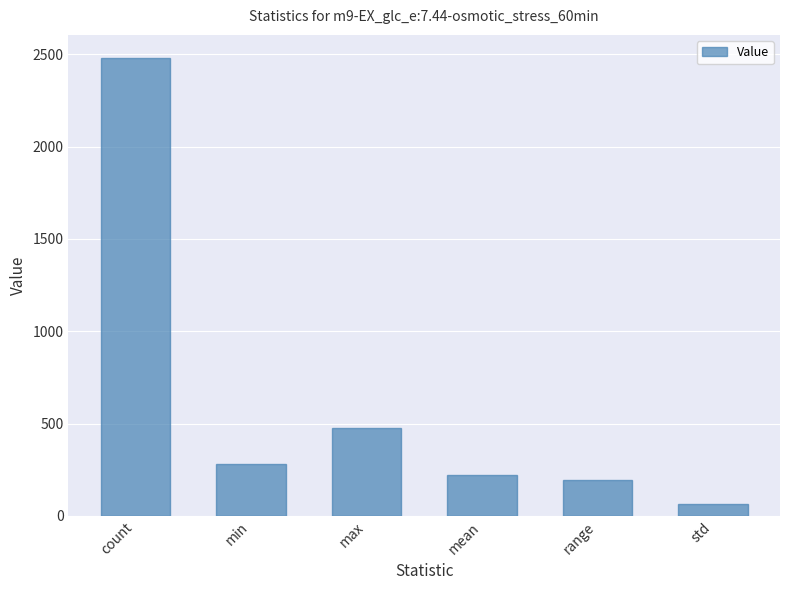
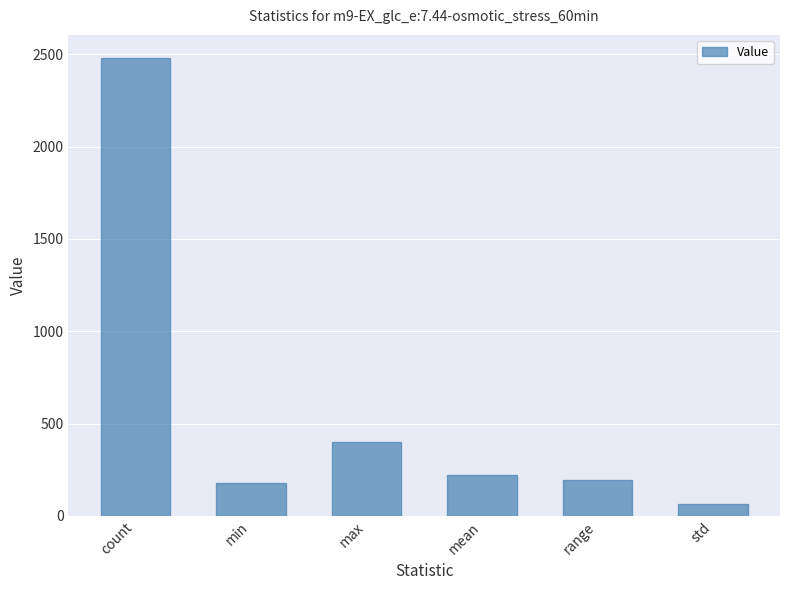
min: 280 -> 180
max: 480 -> 400
